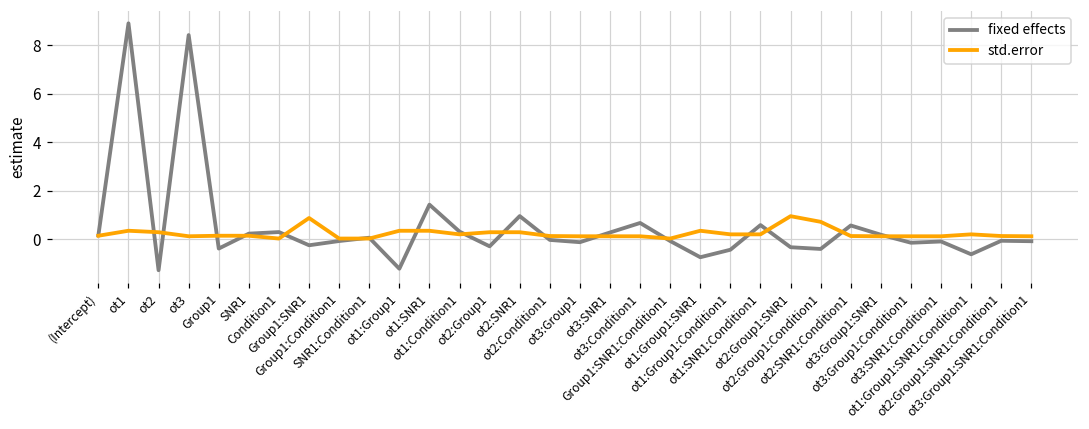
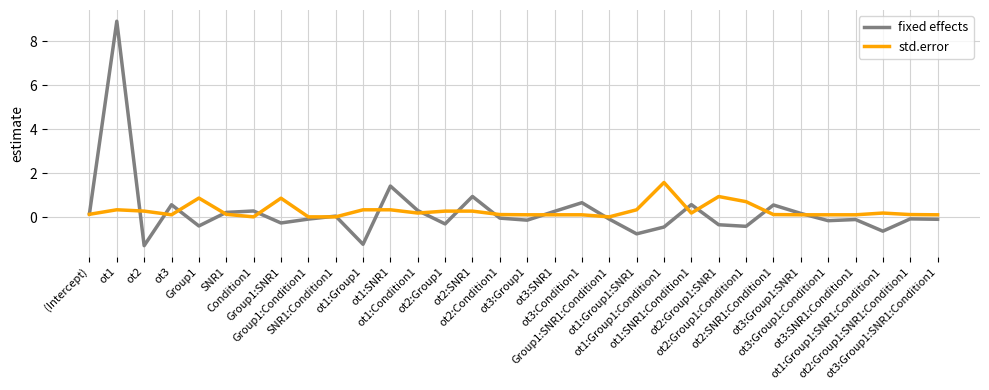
fixed effects, ot3: 8.4 -> 0.6
std.error, Group1: 0.1 -> 0.9
std.error, ot1:Group1:Condition1: 0.2 -> 1.6
